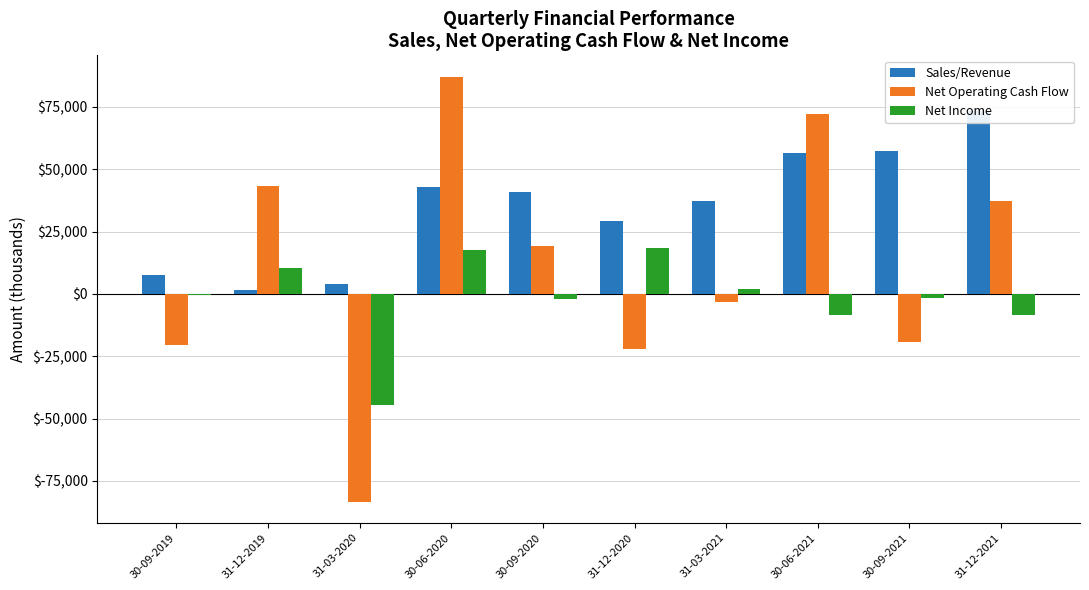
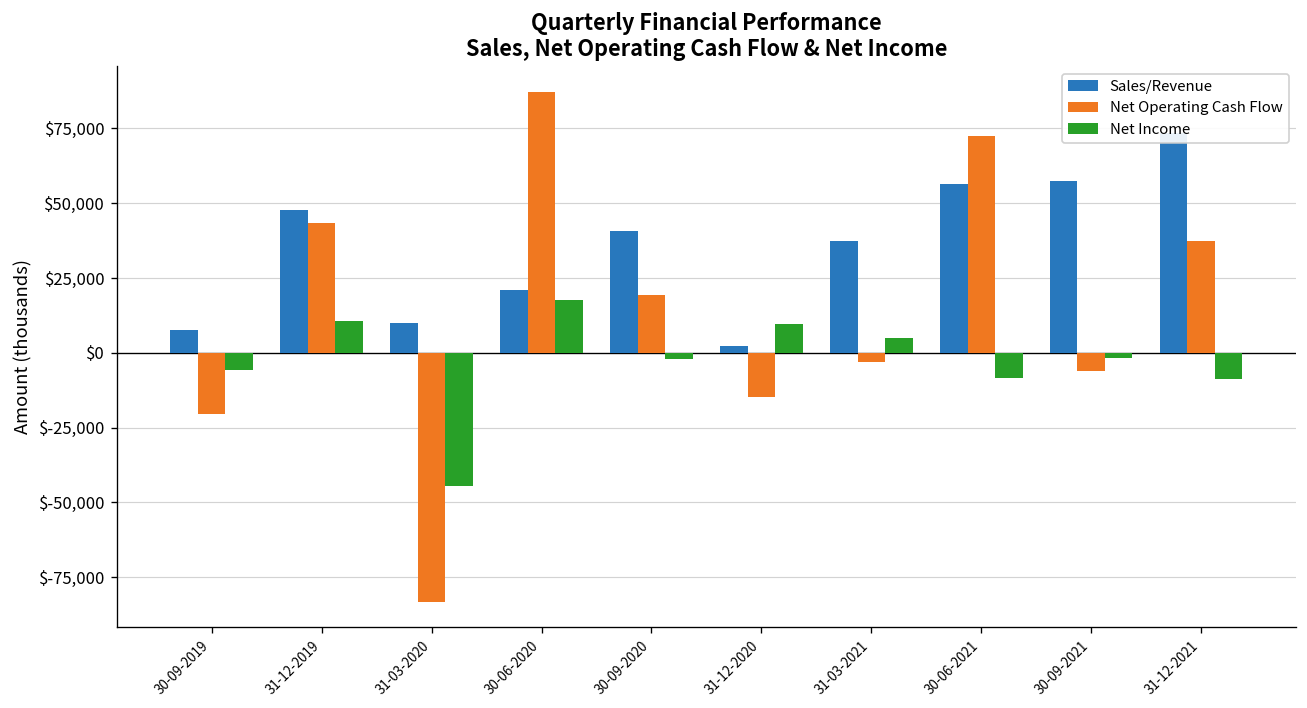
Net Income, 30-09-2019: $0 -> $-6,000
Sales/Revenue, 31-12-2019: $2,000 -> $48,000
Sales/Revenue, 31-03-2020: $4,000 -> $10,000
Sales/Revenue, 30-06-2020: $43,000 -> $21,000
Sales/Revenue, 31-12-2020: $29,000 -> $2,000
Net Operating Cash Flow, 31-12-2020: $-22,000 -> $-15,000
Net Income, 31-12-2020: $19,000 -> $9,000
Net Income, 31-03-2021: $2,000 -> $5,000
Net Operating Cash Flow, 30-09-2021: $-19,000 -> $-6,000
